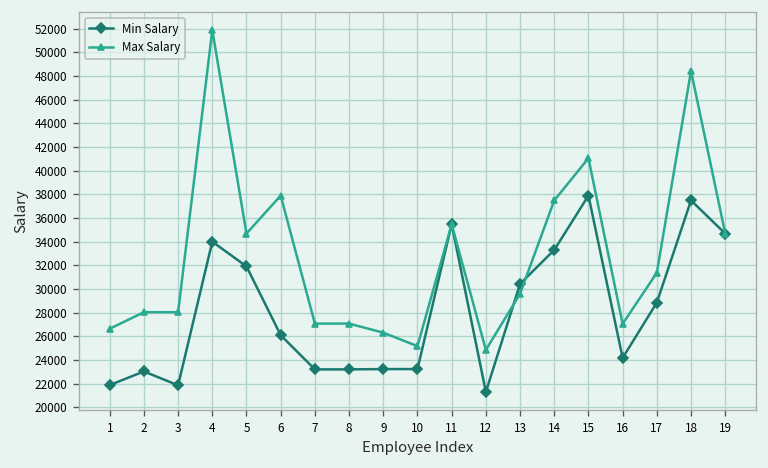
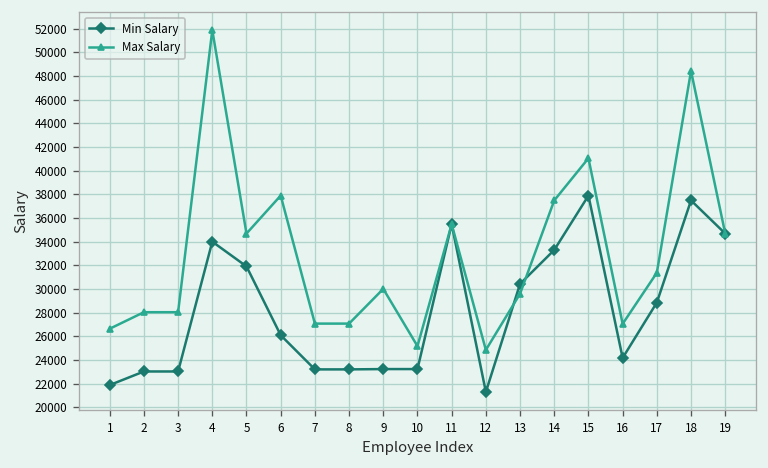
Min Salary, 3: 22000 -> 23000
Max Salary, 9: 26000 -> 30000
